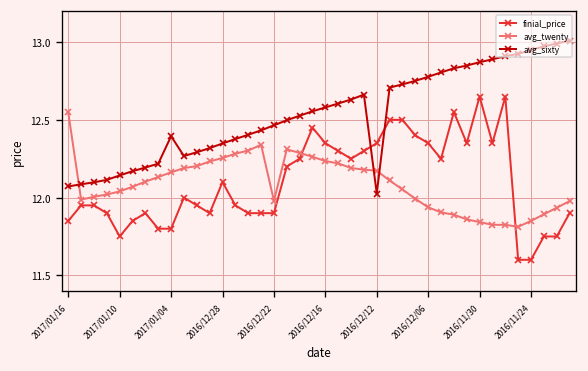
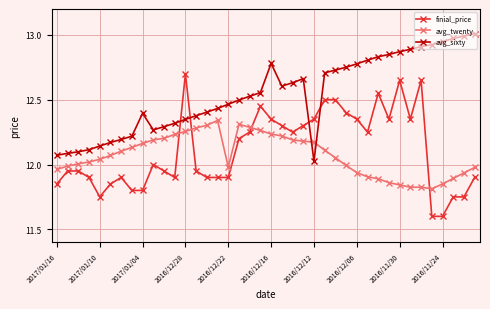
avg_twenty, 2017/01/16: 12.55 -> 11.96
finial_price, 2016/12/28: 12.1 -> 12.7
avg_sixty, 2016/12/16: 12.58 -> 12.78
